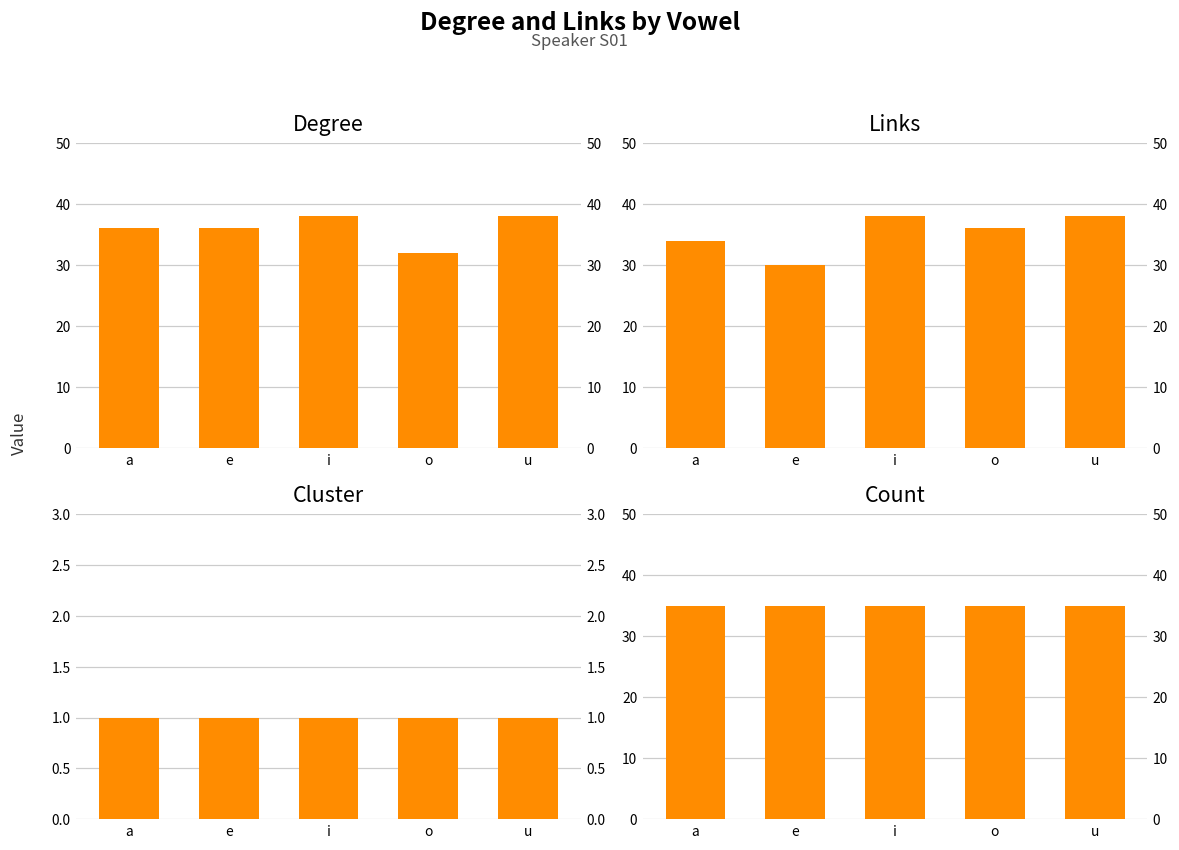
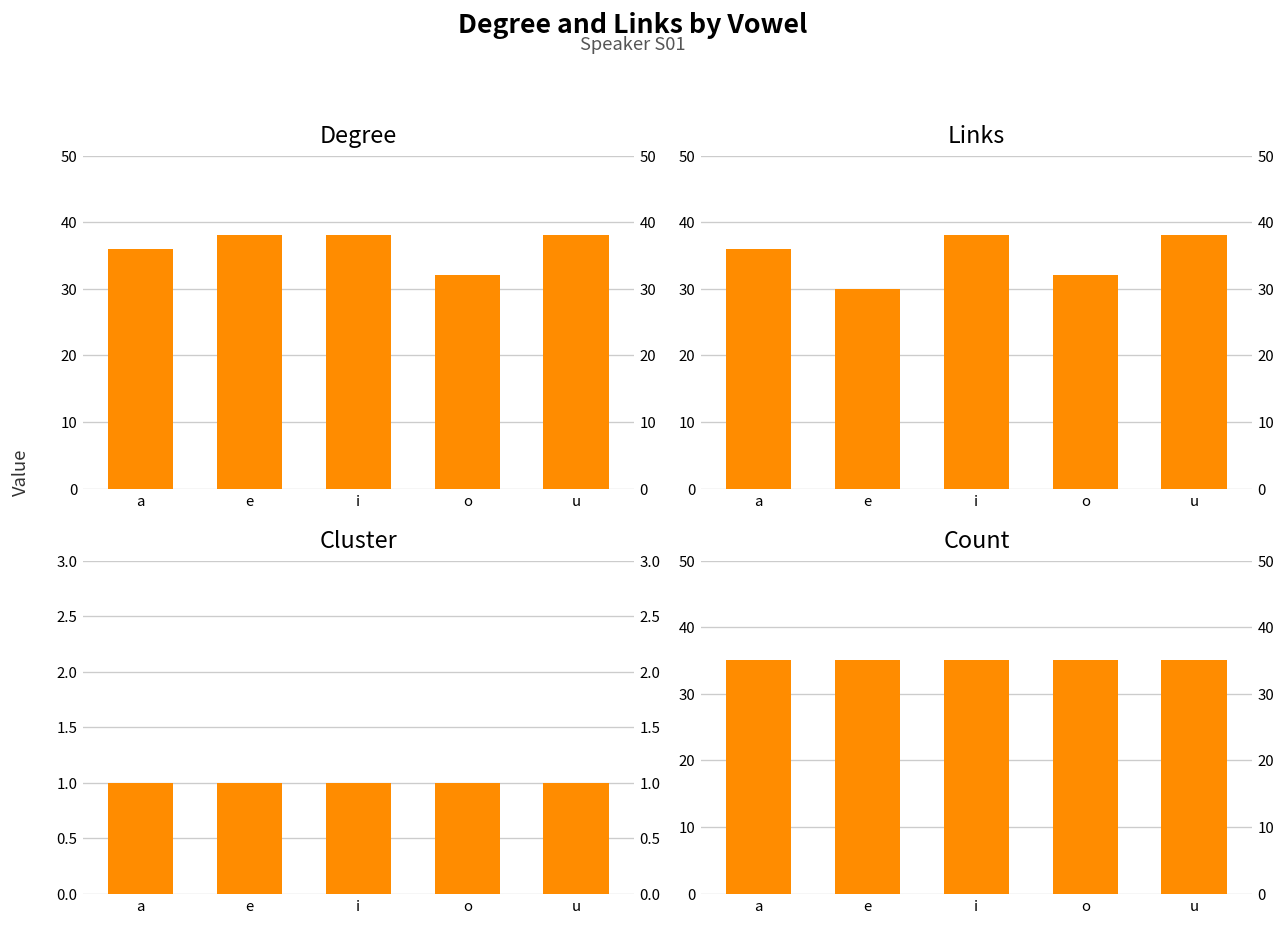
Degree, e: 36 -> 38
Links, a: 34 -> 36
Links, o: 36 -> 32
